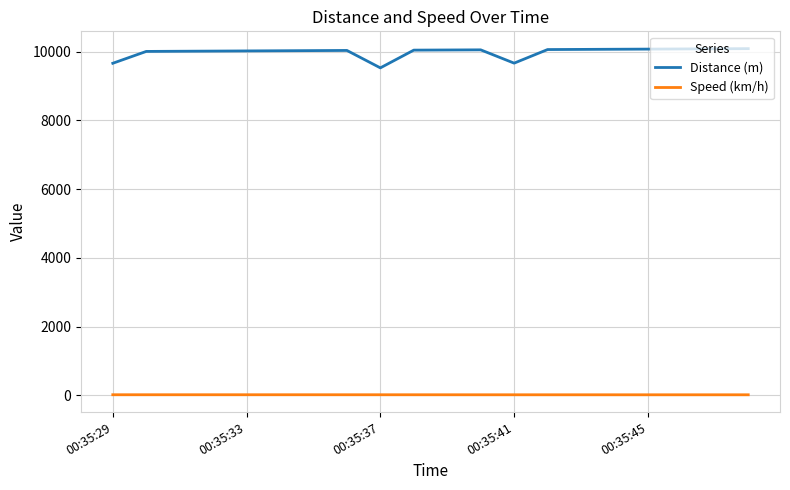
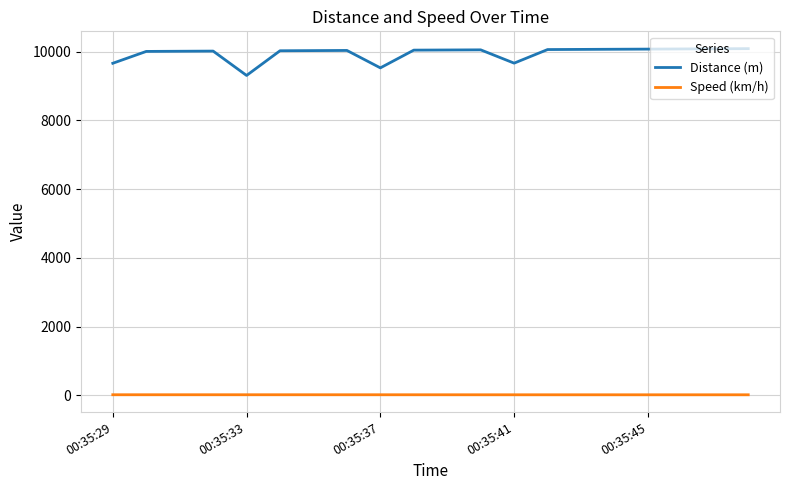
Distance (m), 00:35:33: 10000 -> 9300
